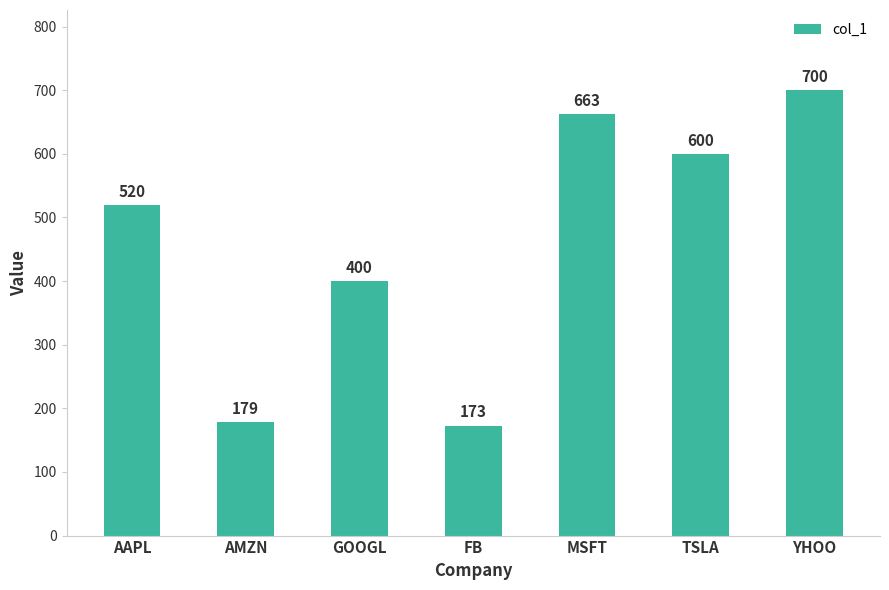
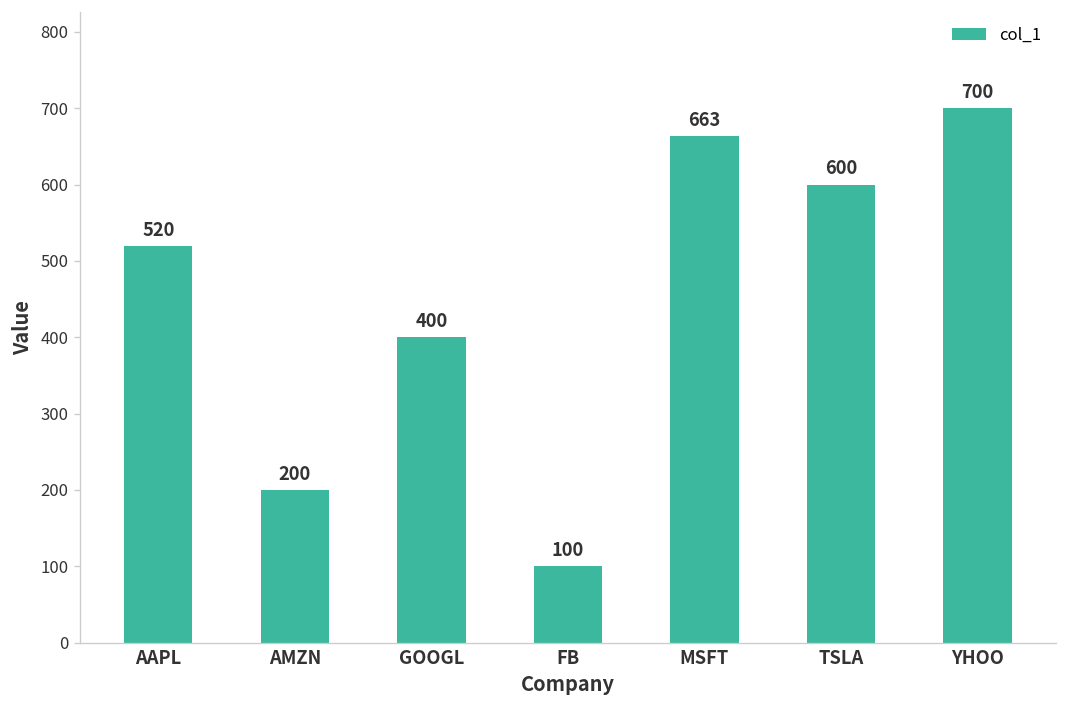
AMZN: 179 -> 200
FB: 173 -> 100
